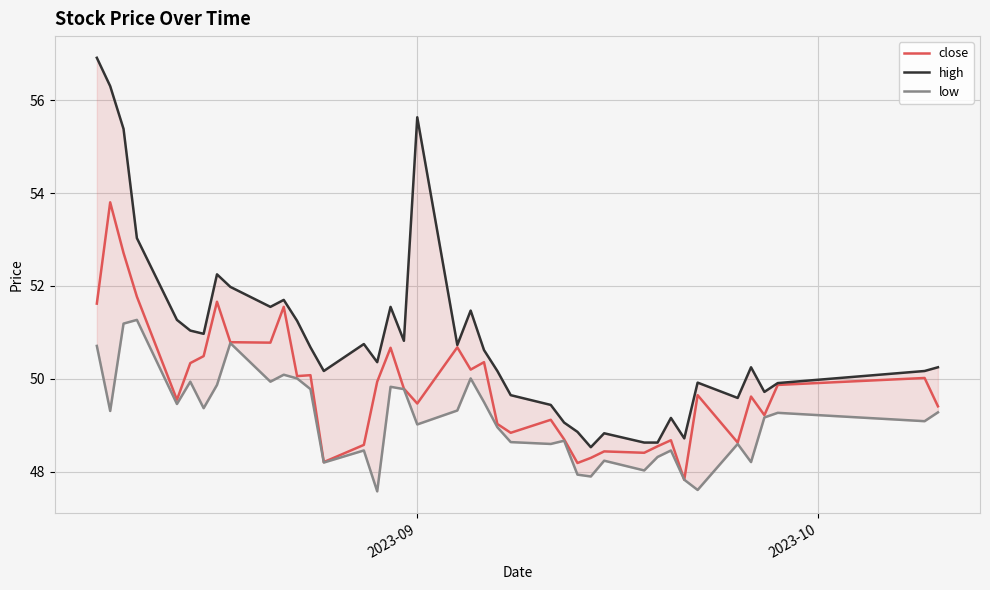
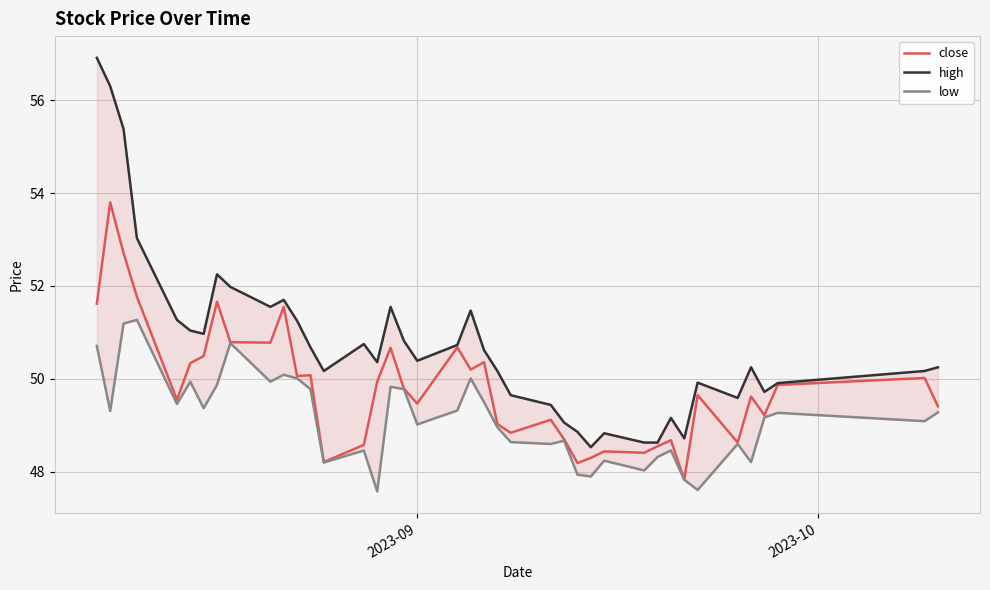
high, 2023-09: 55.6 -> 50.4
